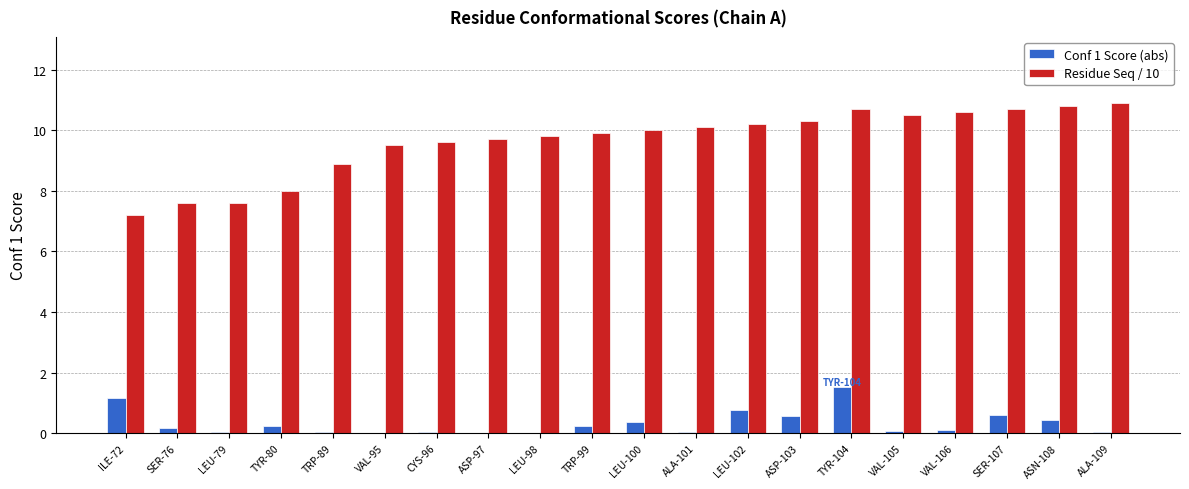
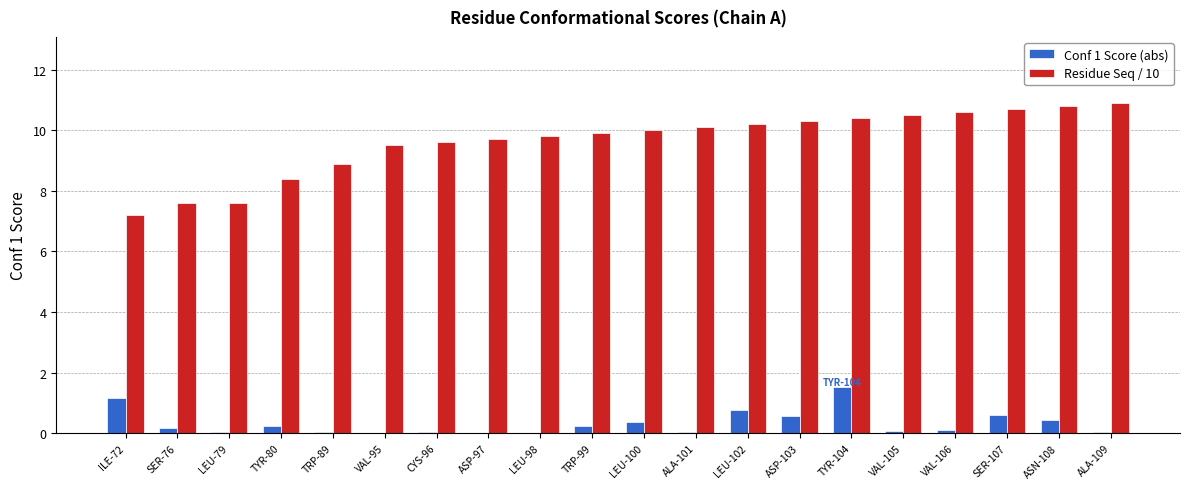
Residue Seq / 10, TYR-80: 8.0 -> 8.4
Residue Seq / 10, TYR-104: 10.7 -> 10.4
